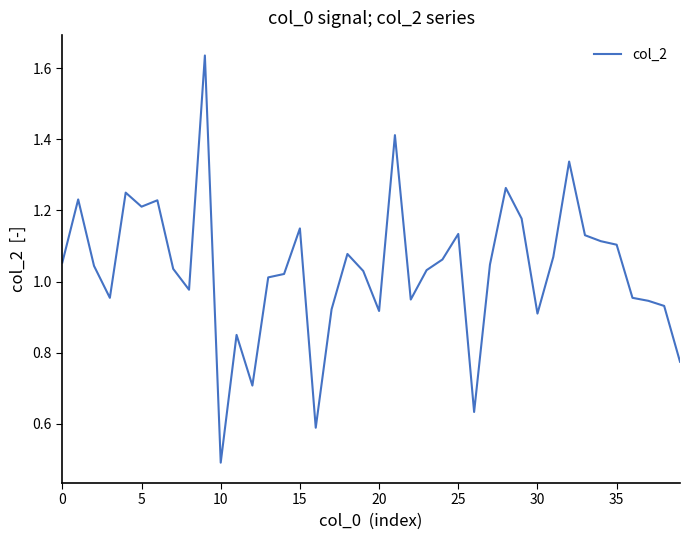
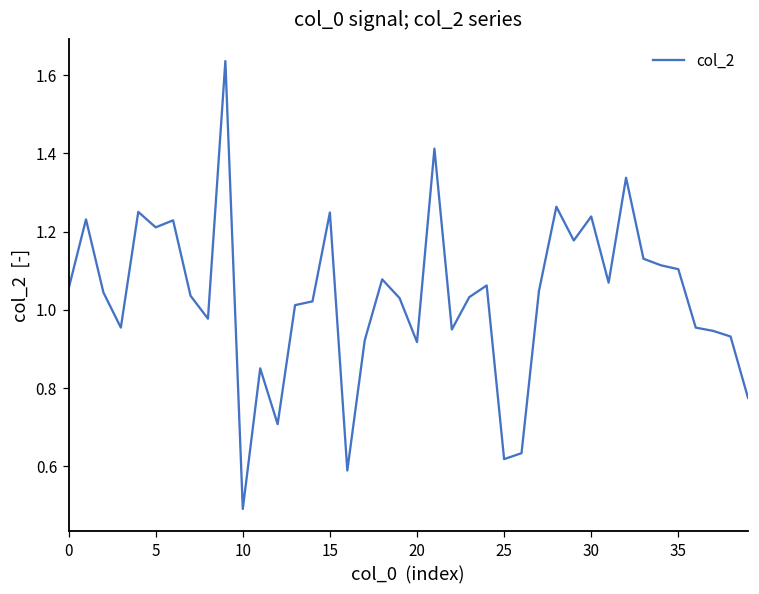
15: 1.15 -> 1.25
25: 1.13 -> 0.62
30: 0.91 -> 1.24
